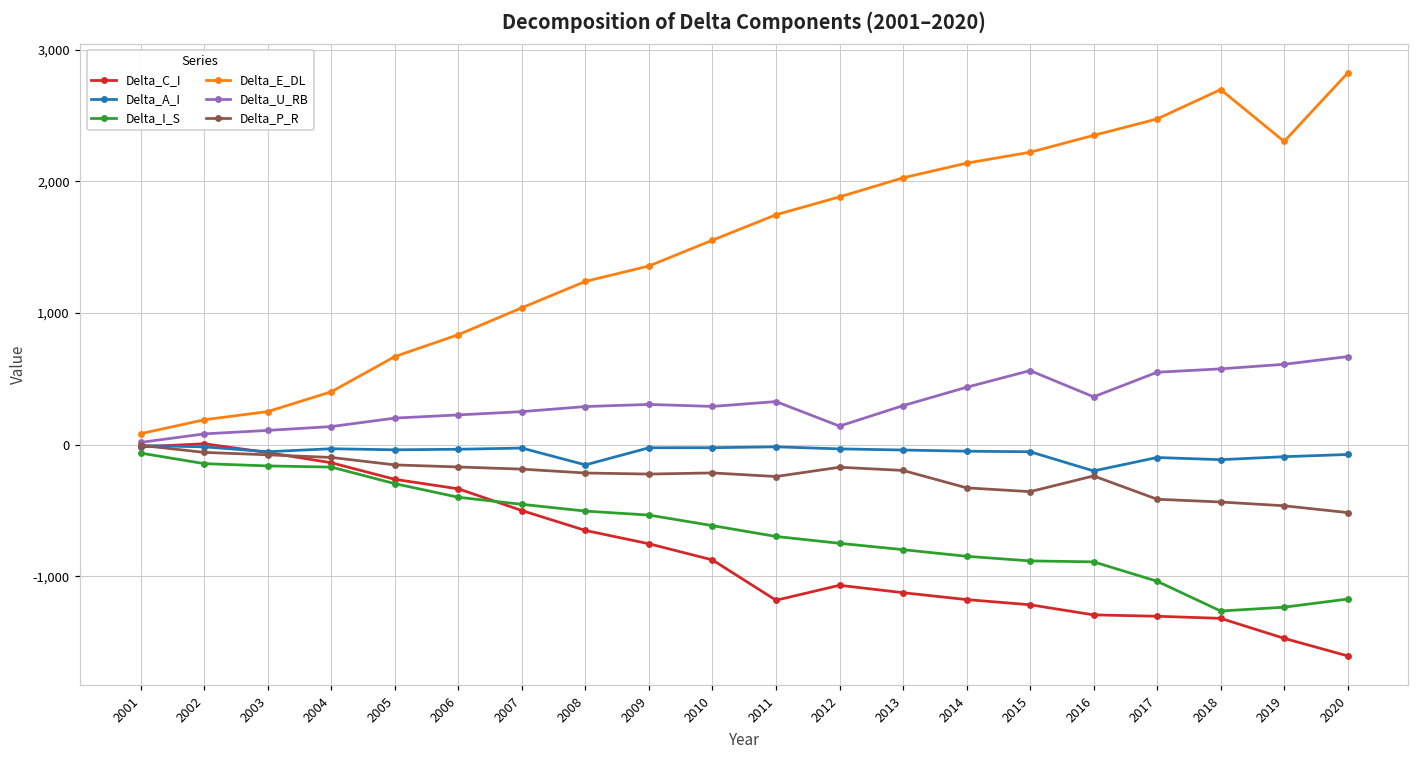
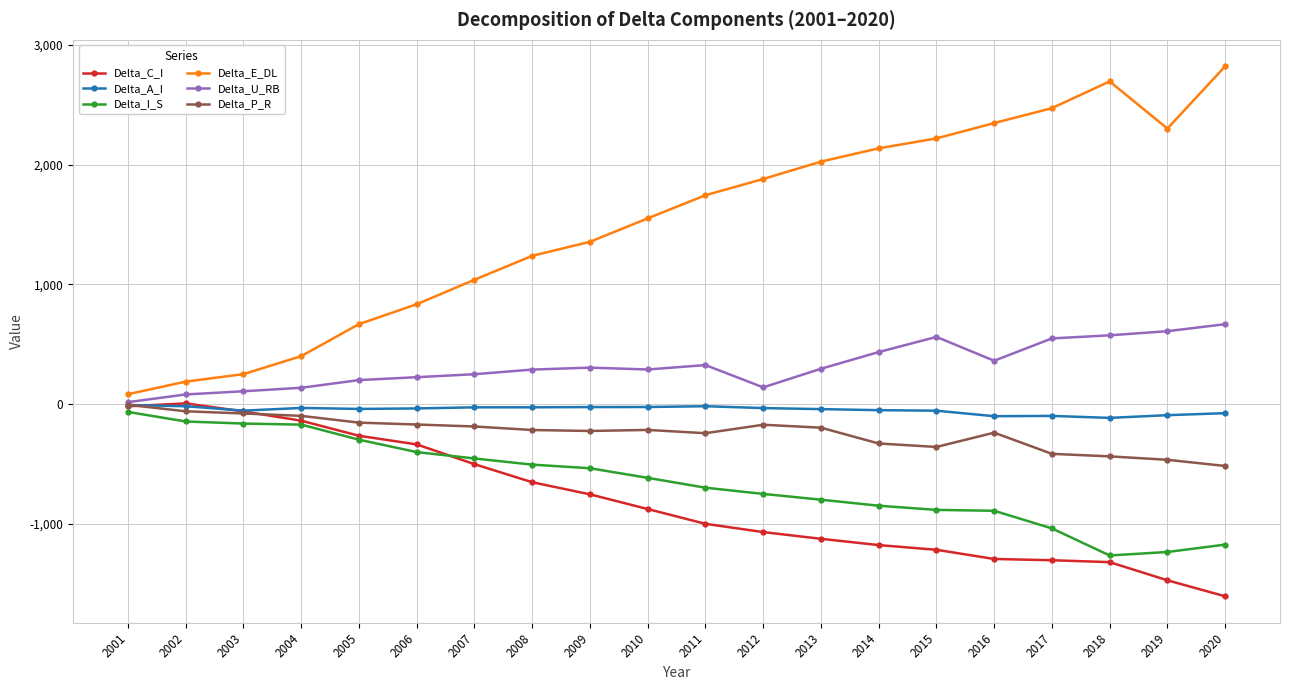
Delta_A_I, 2008: -150 -> -30
Delta_C_I, 2011: -1,180 -> -1,000
Delta_A_I, 2016: -200 -> -100
